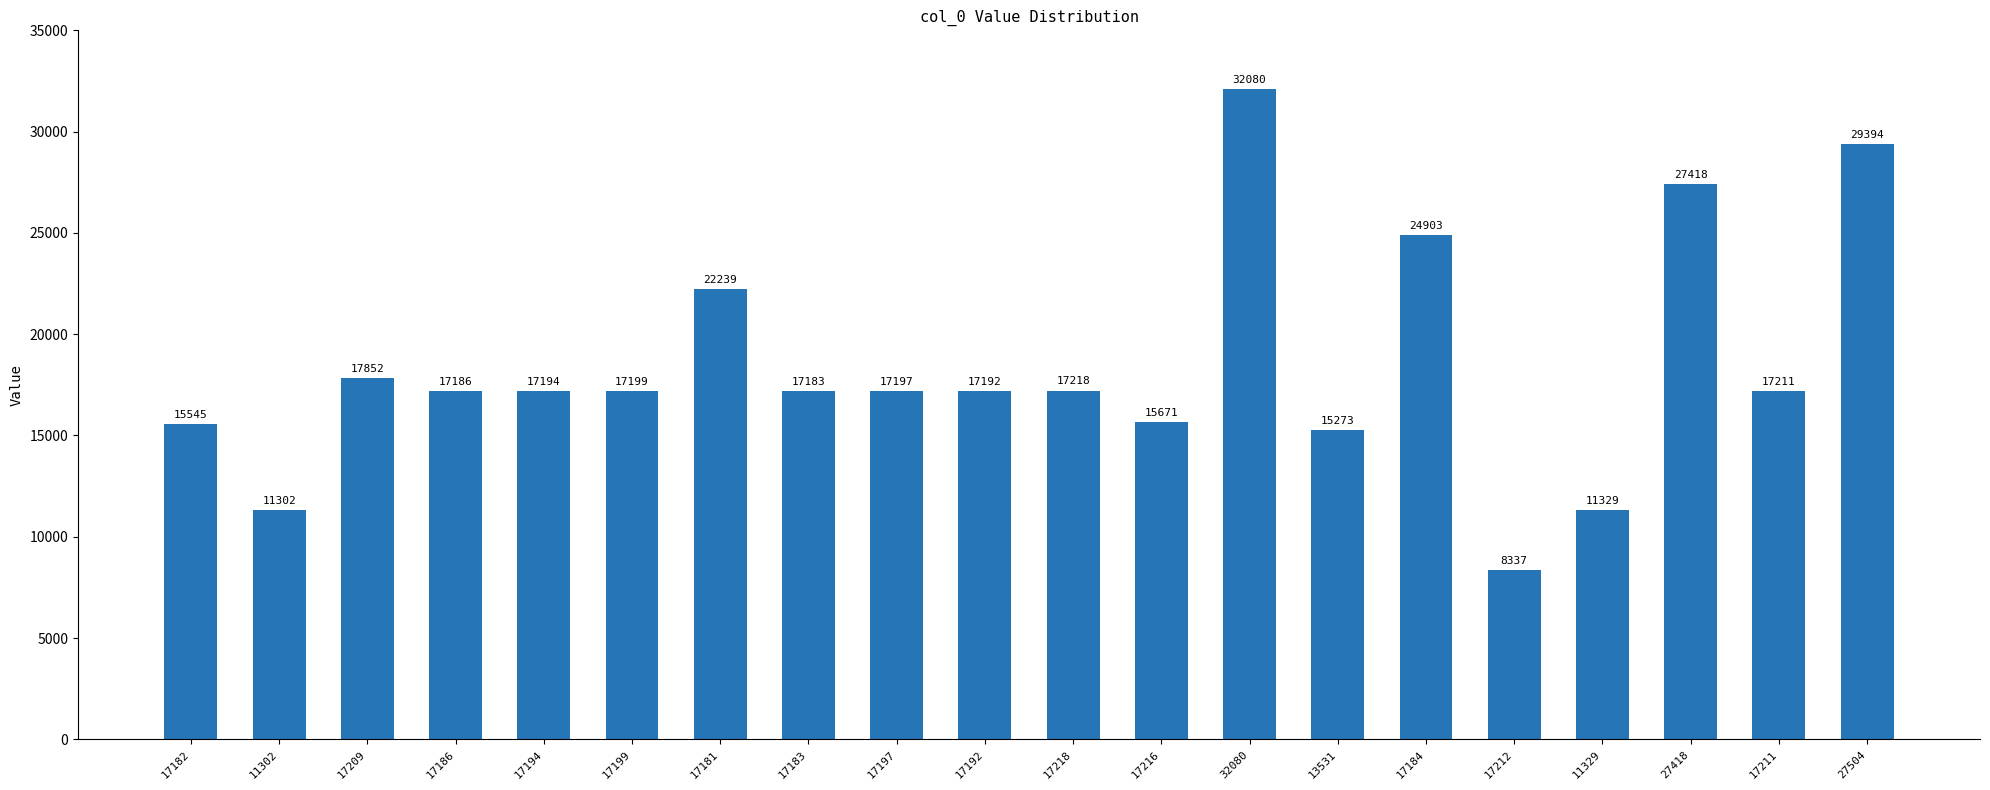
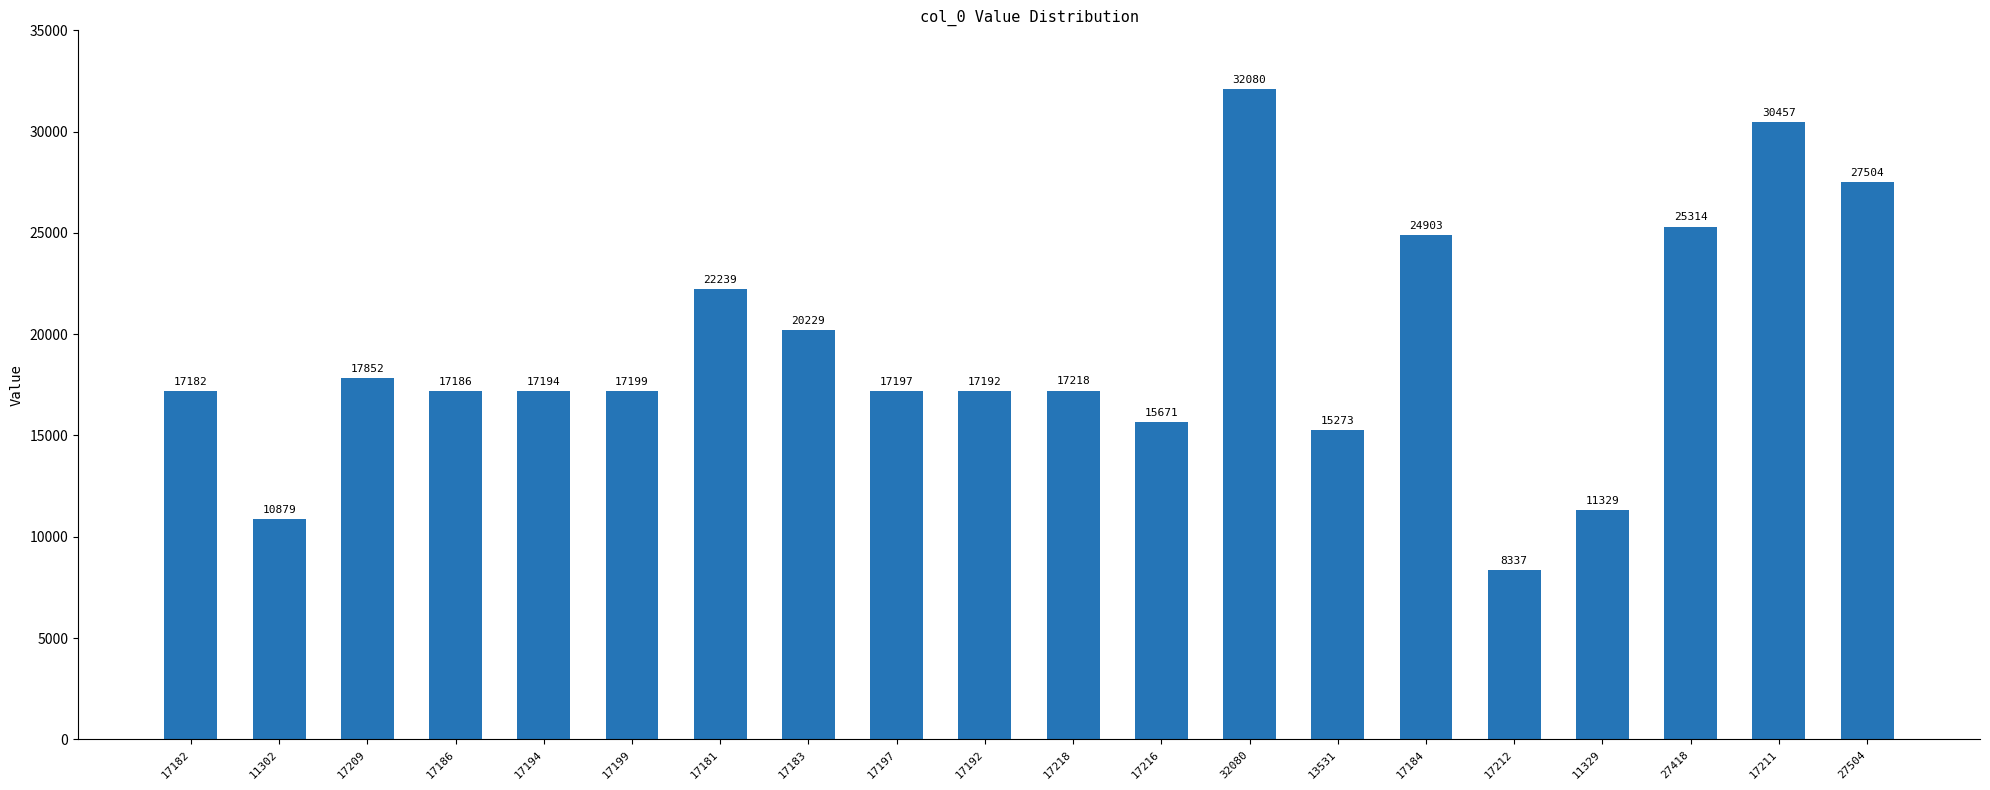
17182: 15545 -> 17182
11302: 11302 -> 10879
17183: 17183 -> 20229
27418: 27418 -> 25314
17211: 17211 -> 30457
27504: 29394 -> 27504
